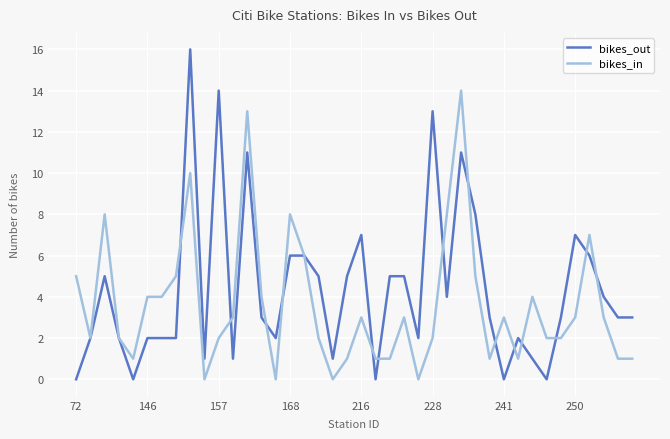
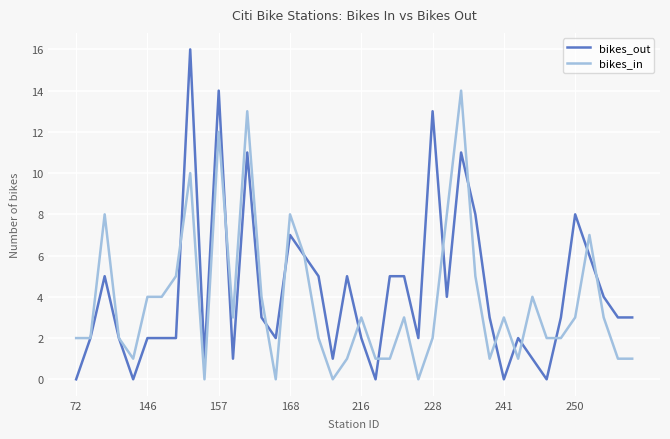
bikes_in, 72: 5 -> 2
bikes_in, 157: 2 -> 12
bikes_out, 168: 6 -> 7
bikes_out, 216: 7 -> 2
bikes_out, 250: 7 -> 8
